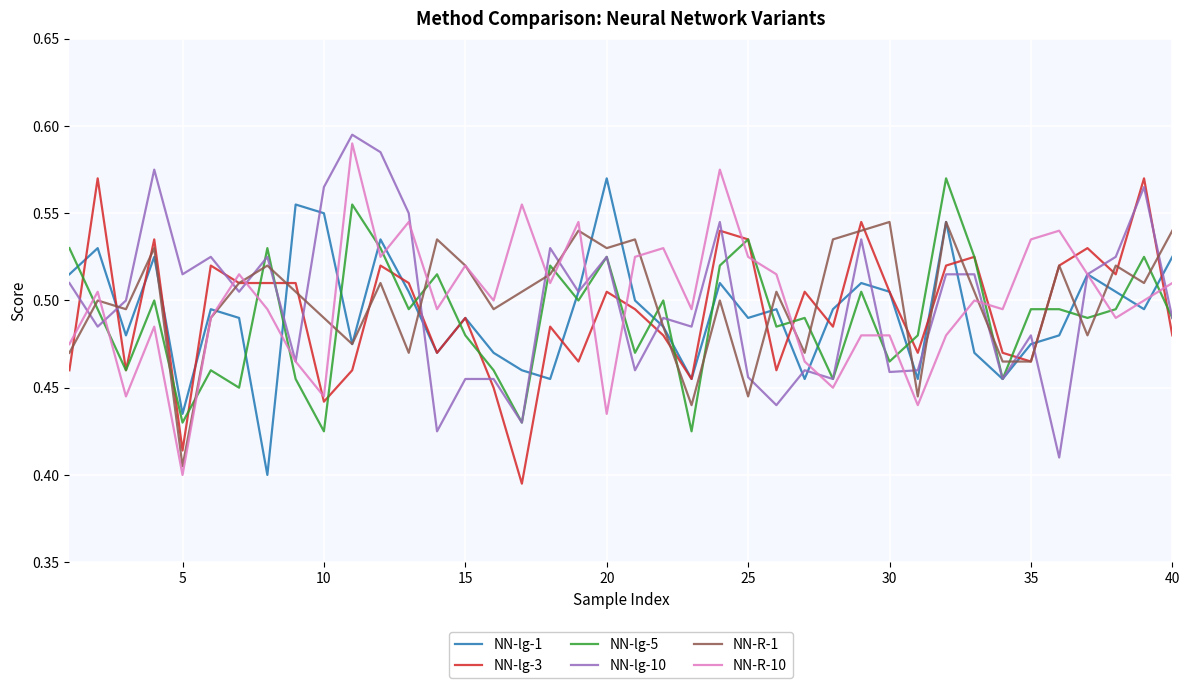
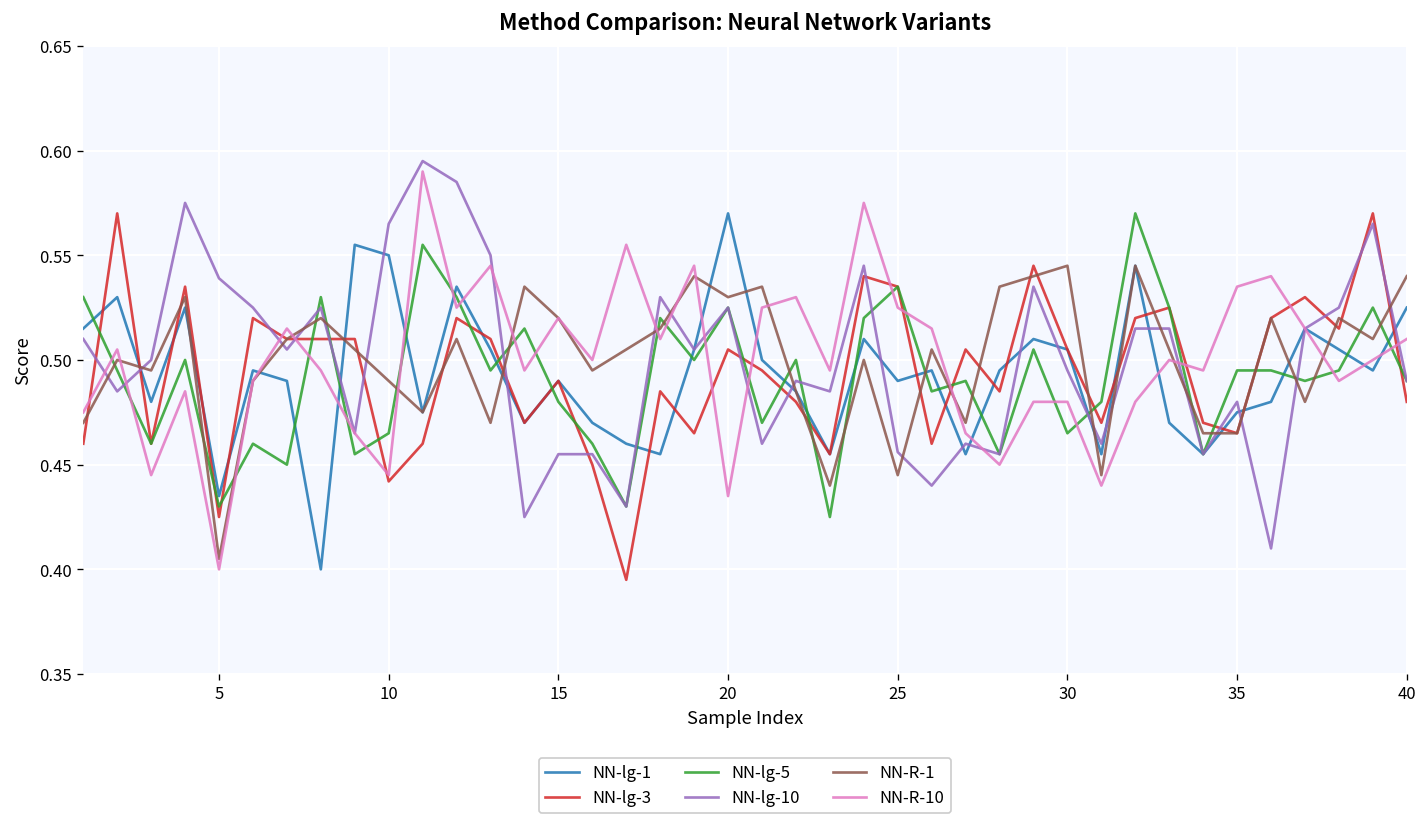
NN-lg-3, 5: 0.414 -> 0.425
NN-lg-10, 5: 0.515 -> 0.539
NN-lg-5, 10: 0.425 -> 0.465
NN-lg-10, 30: 0.459 -> 0.495
